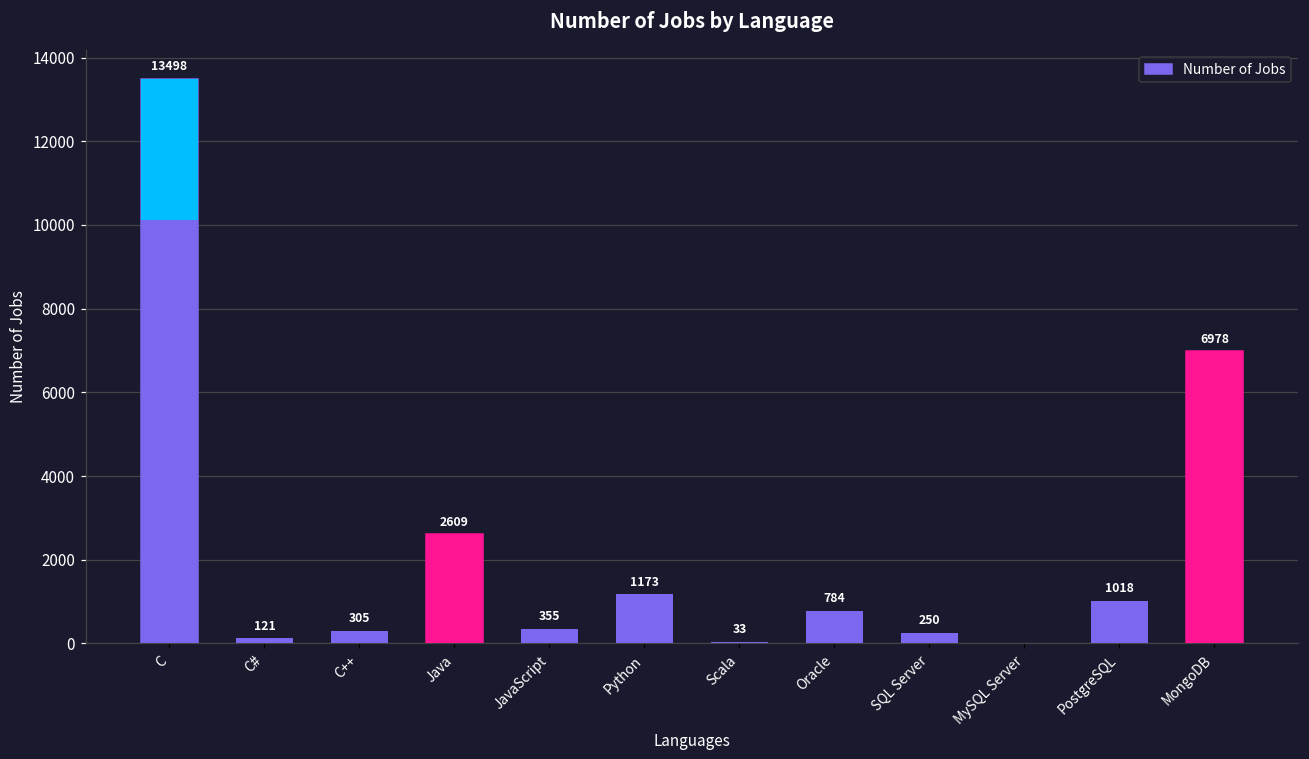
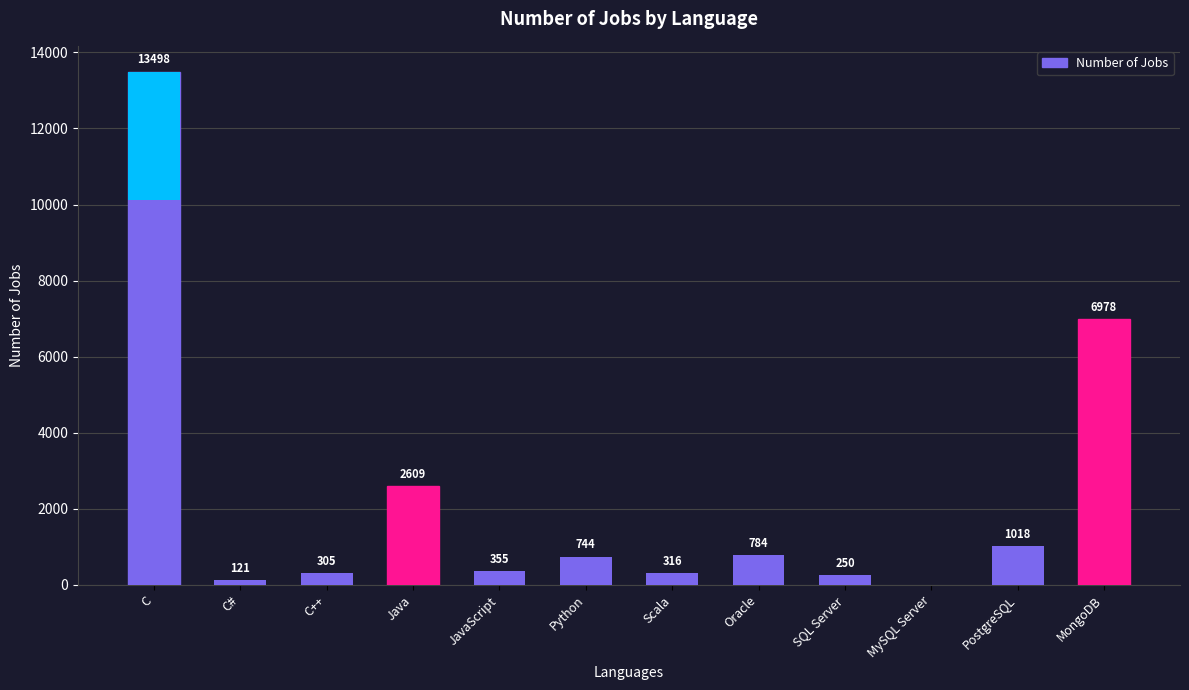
Number of Jobs, Python: 1173 -> 744
Number of Jobs, Scala: 33 -> 316
